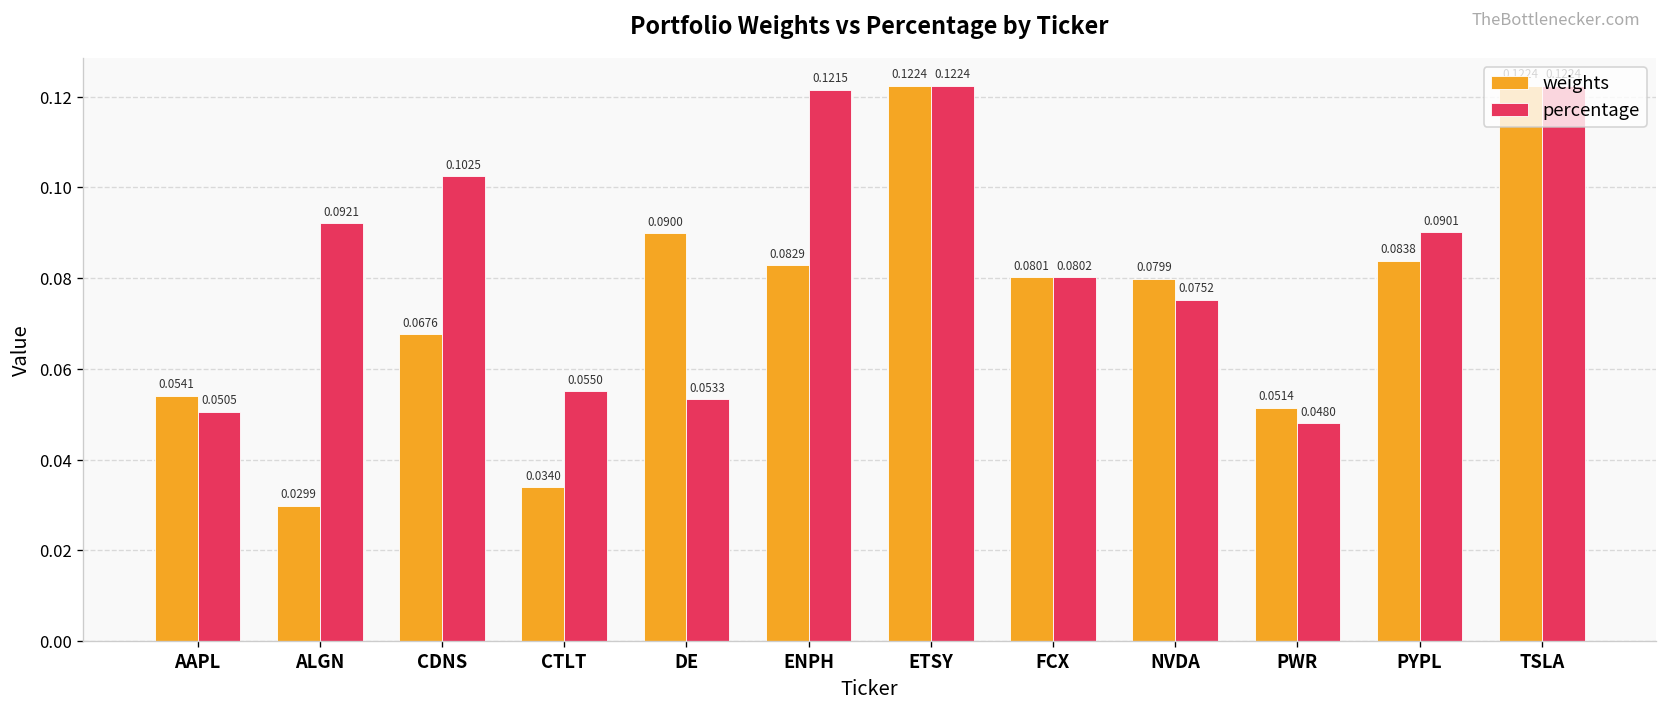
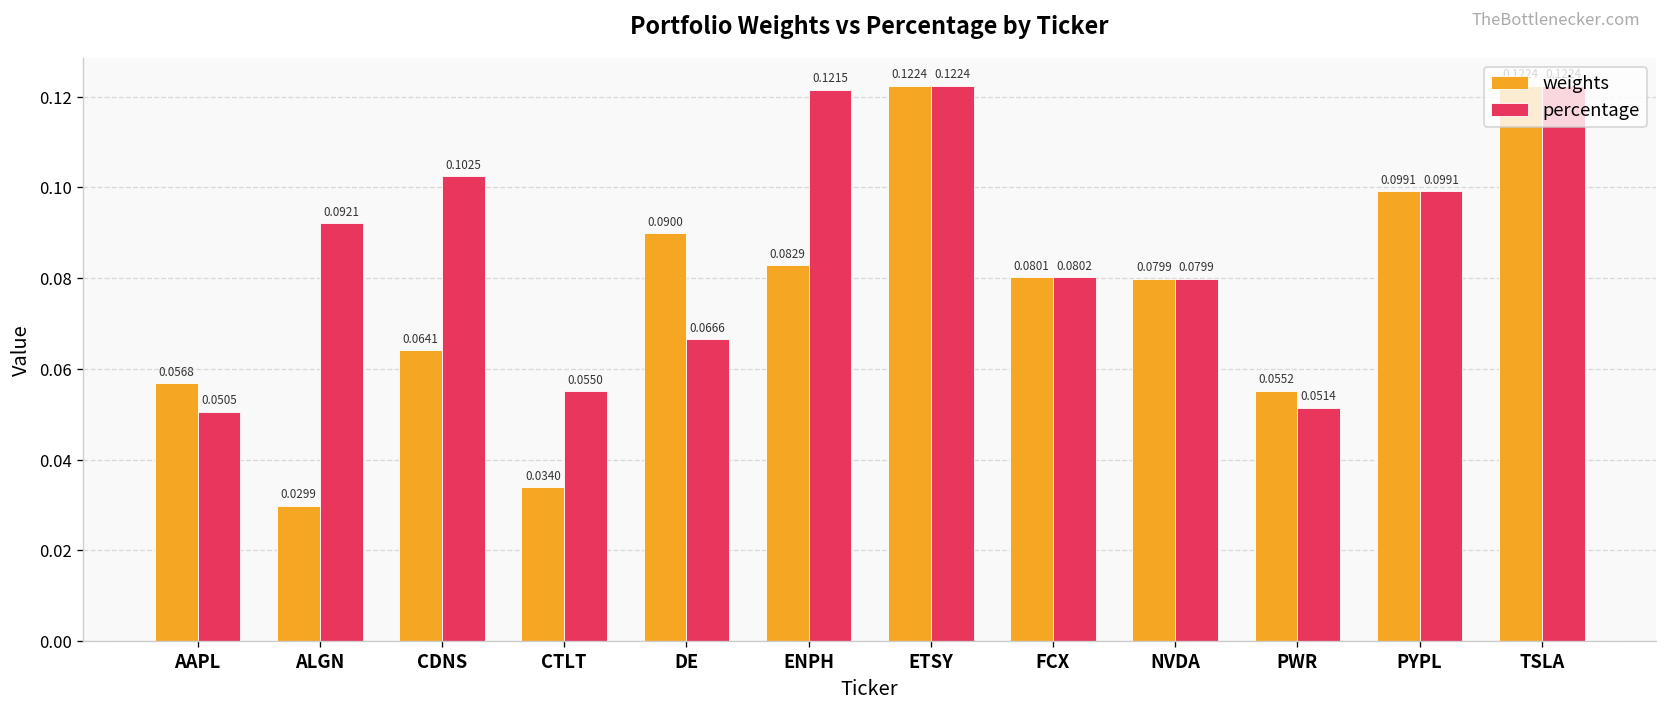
weights, AAPL: 0.0541 -> 0.0568
weights, CDNS: 0.0676 -> 0.0641
percentage, DE: 0.0533 -> 0.0666
percentage, NVDA: 0.0752 -> 0.0799
weights, PWR: 0.0514 -> 0.0552
percentage, PWR: 0.0480 -> 0.0514
weights, PYPL: 0.0838 -> 0.0991
percentage, PYPL: 0.0901 -> 0.0991
